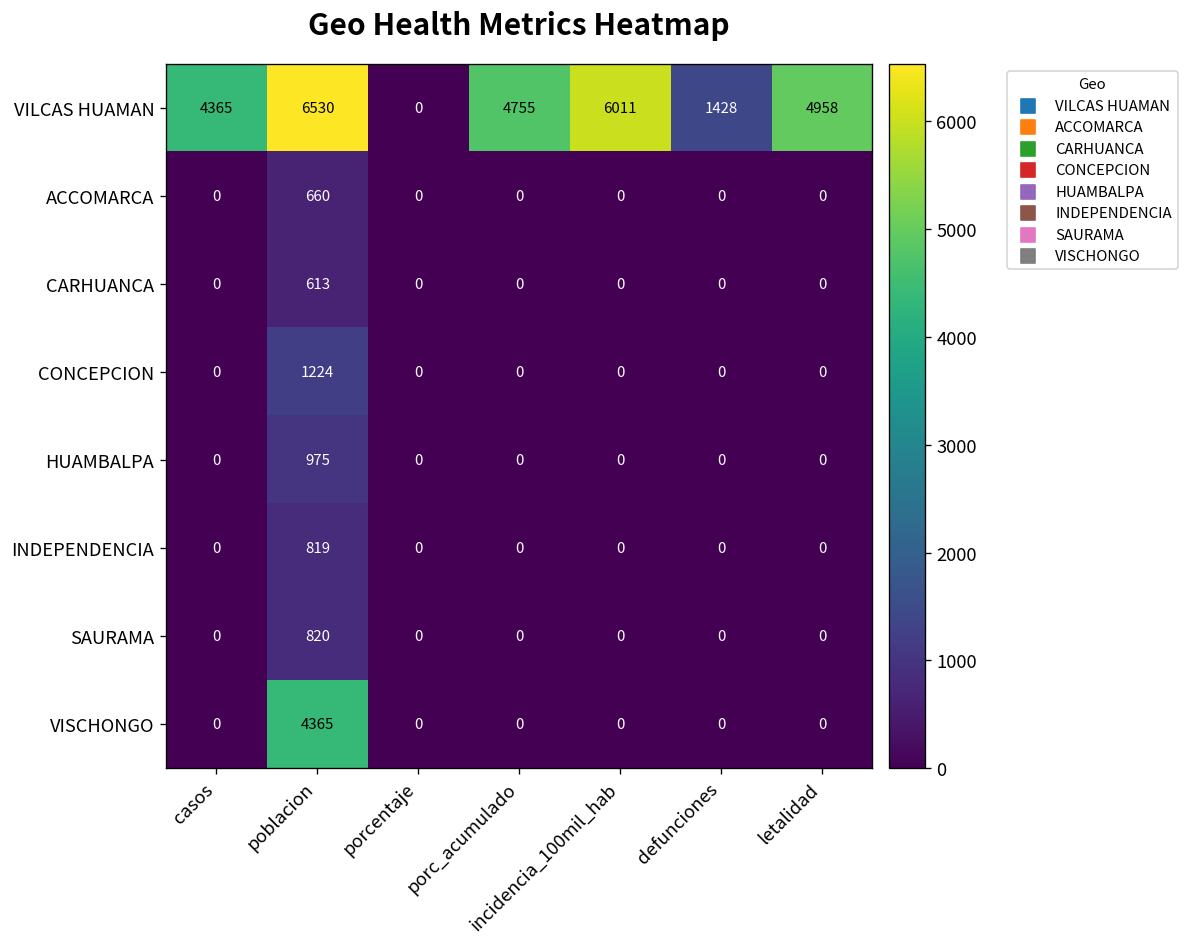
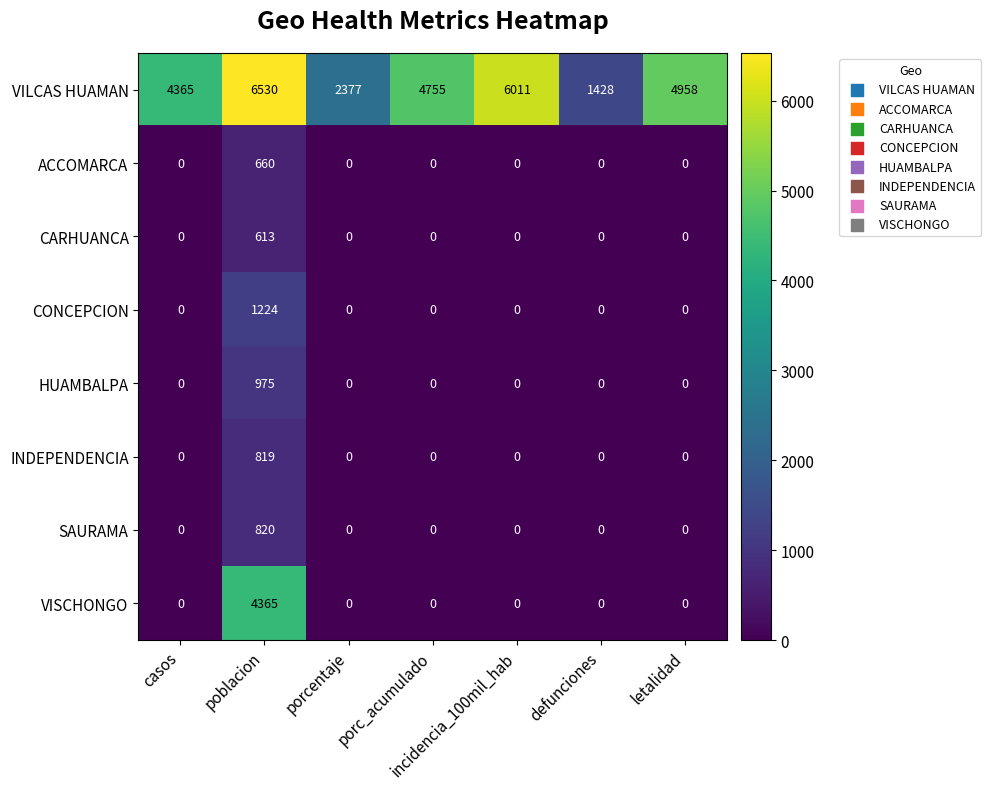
VILCAS HUAMAN, porcentaje: 0 -> 2377
